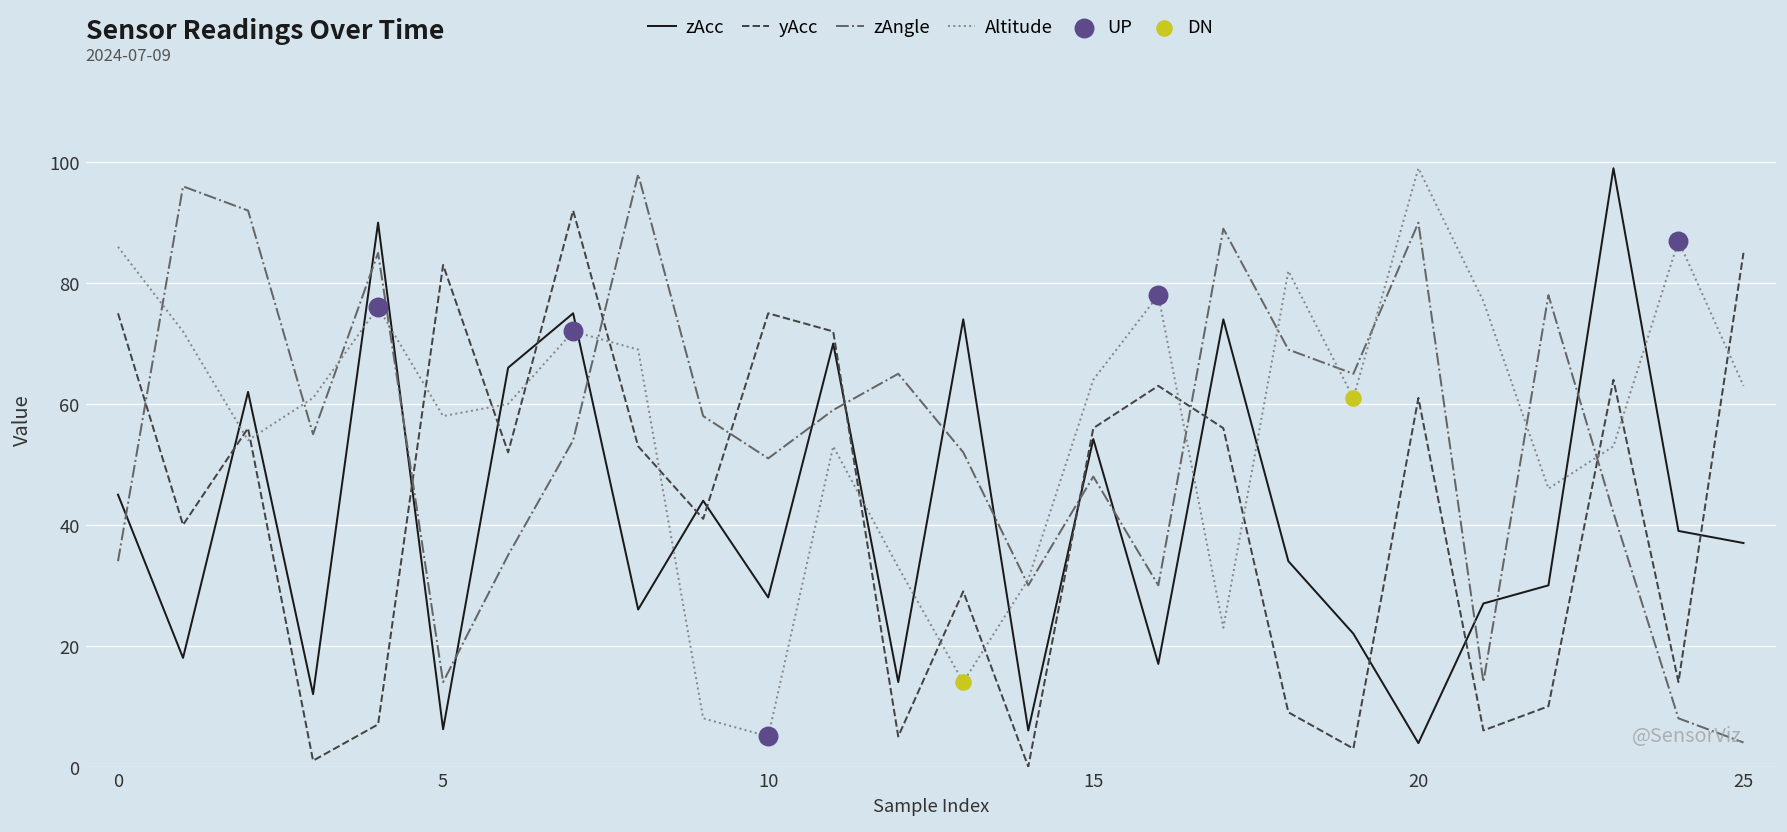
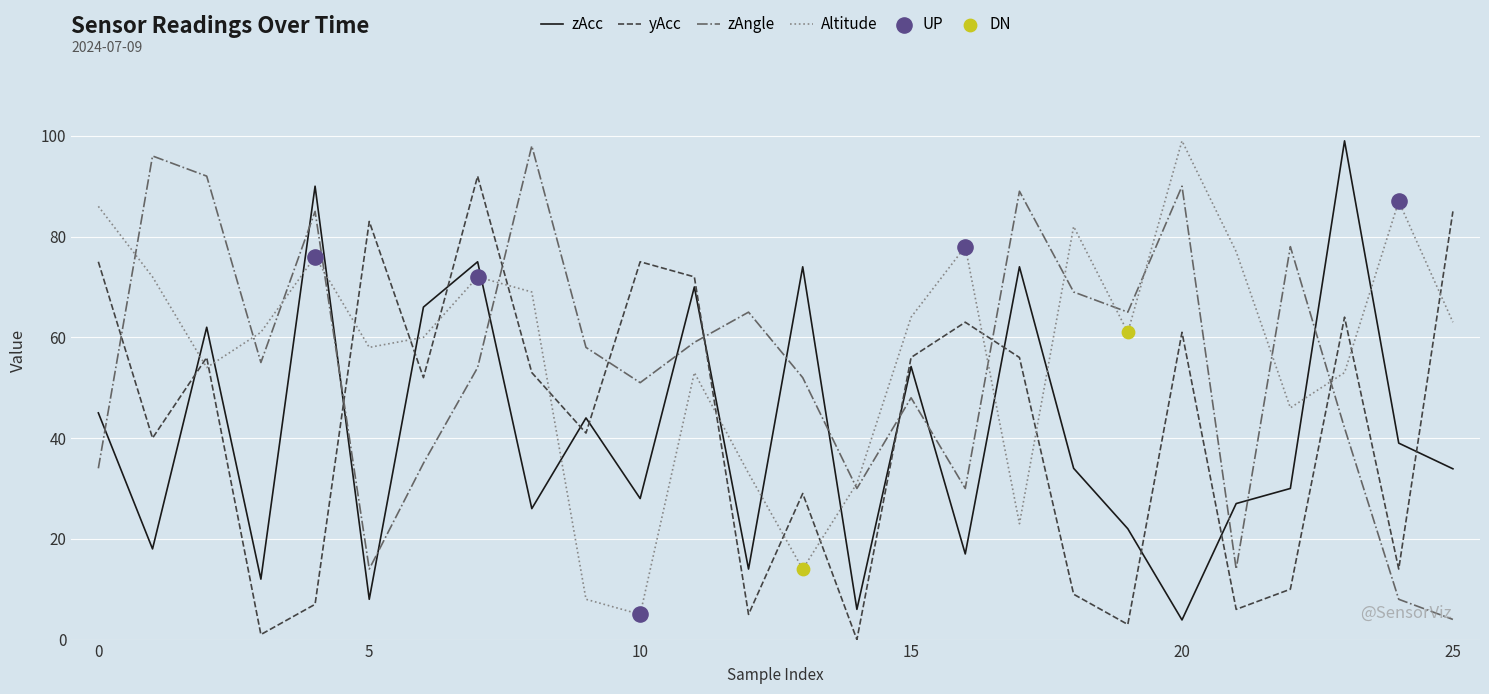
zAcc, 5: 6 -> 8
zAcc, 25: 37 -> 34
